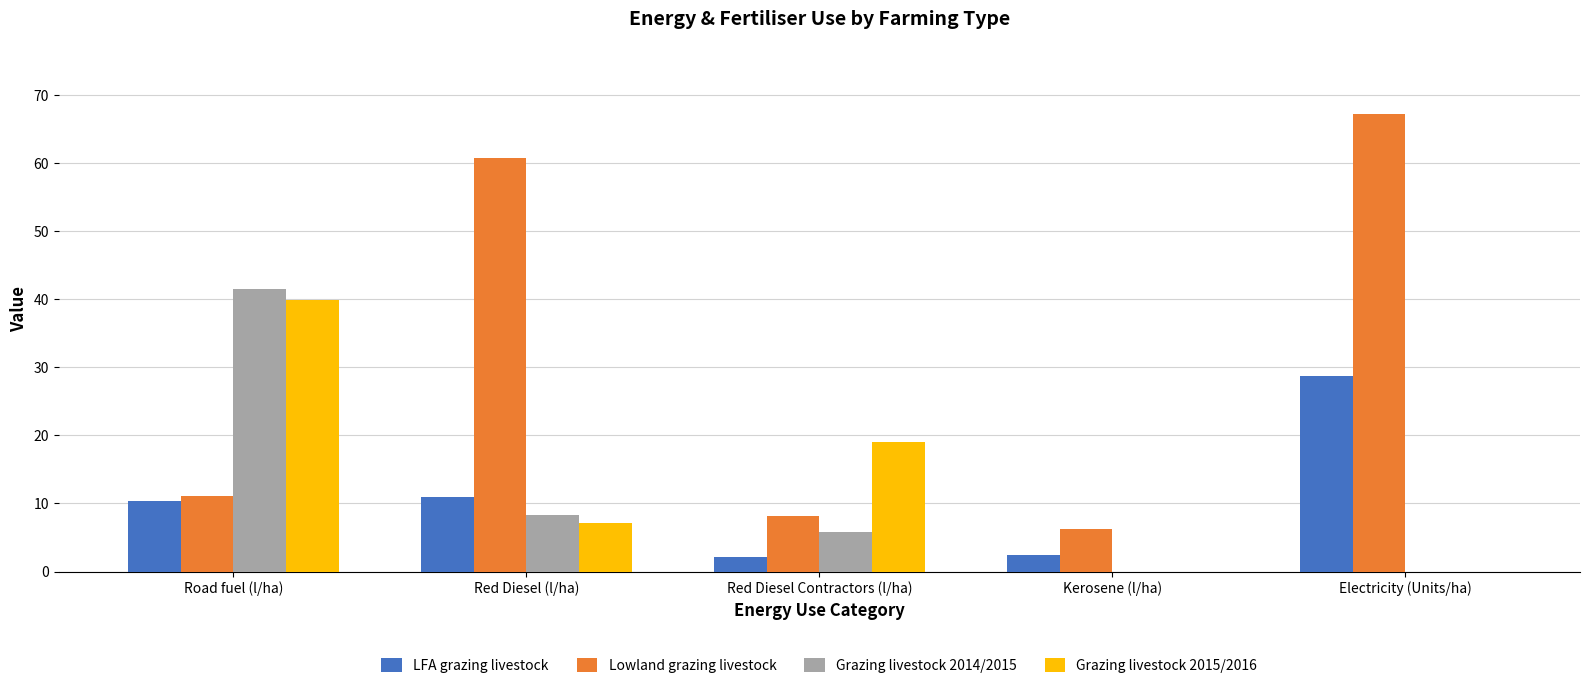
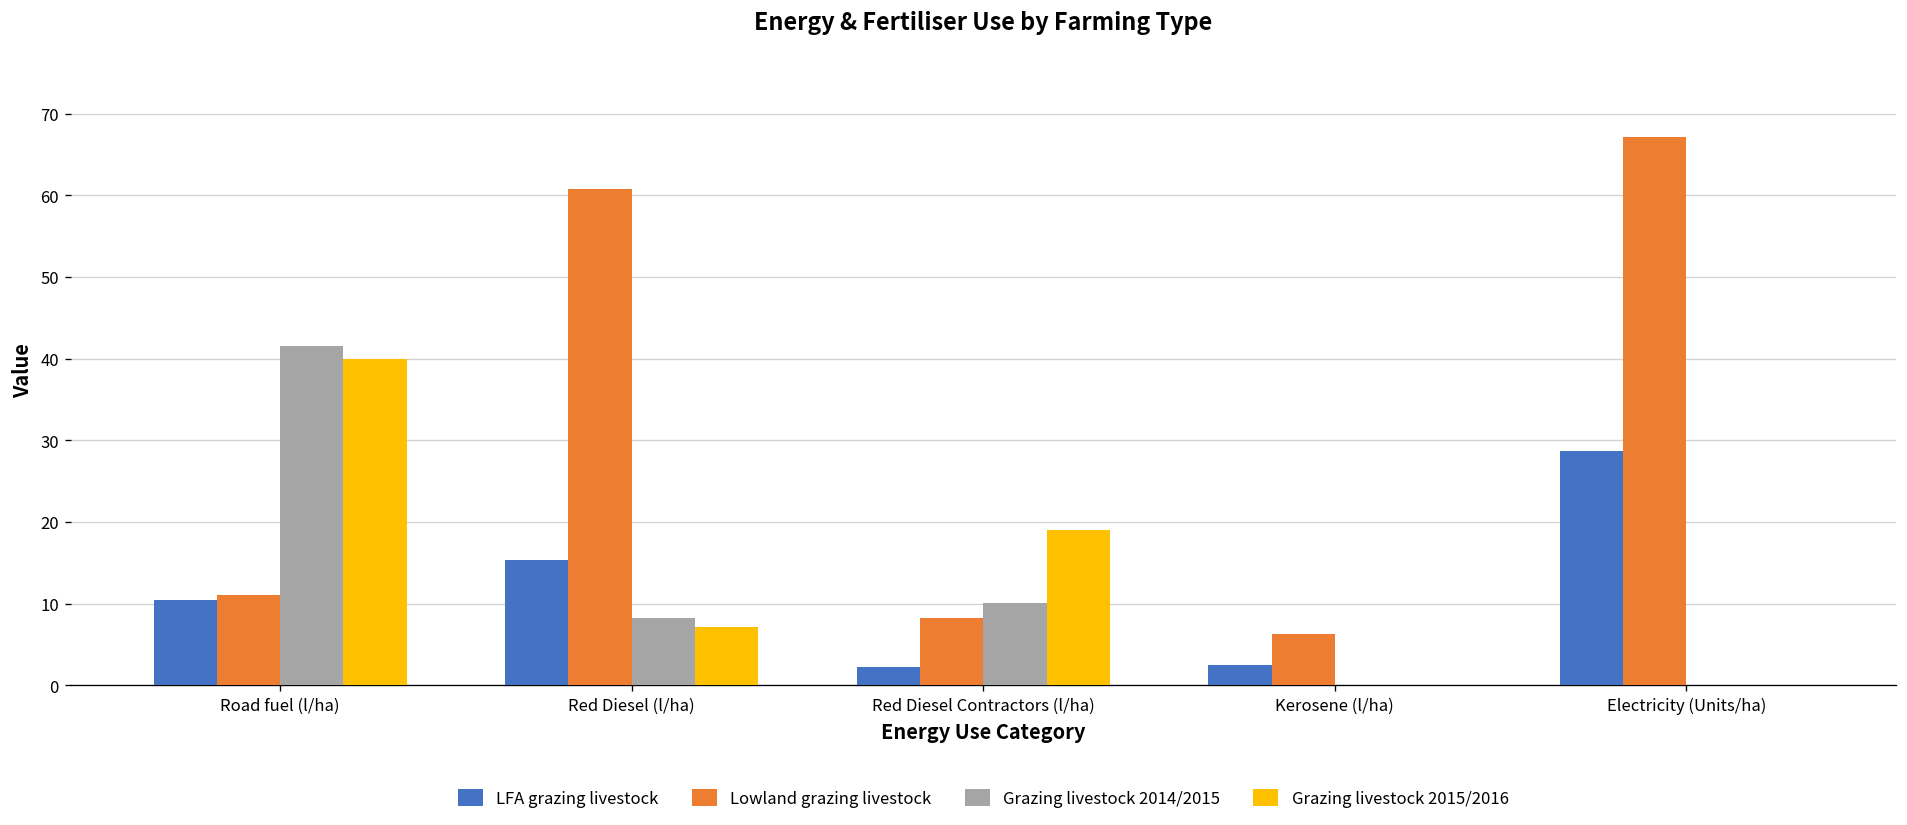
LFA grazing livestock, Red Diesel (l/ha): 11 -> 15
Grazing livestock 2014/2015, Red Diesel Contractors (l/ha): 6 -> 10
